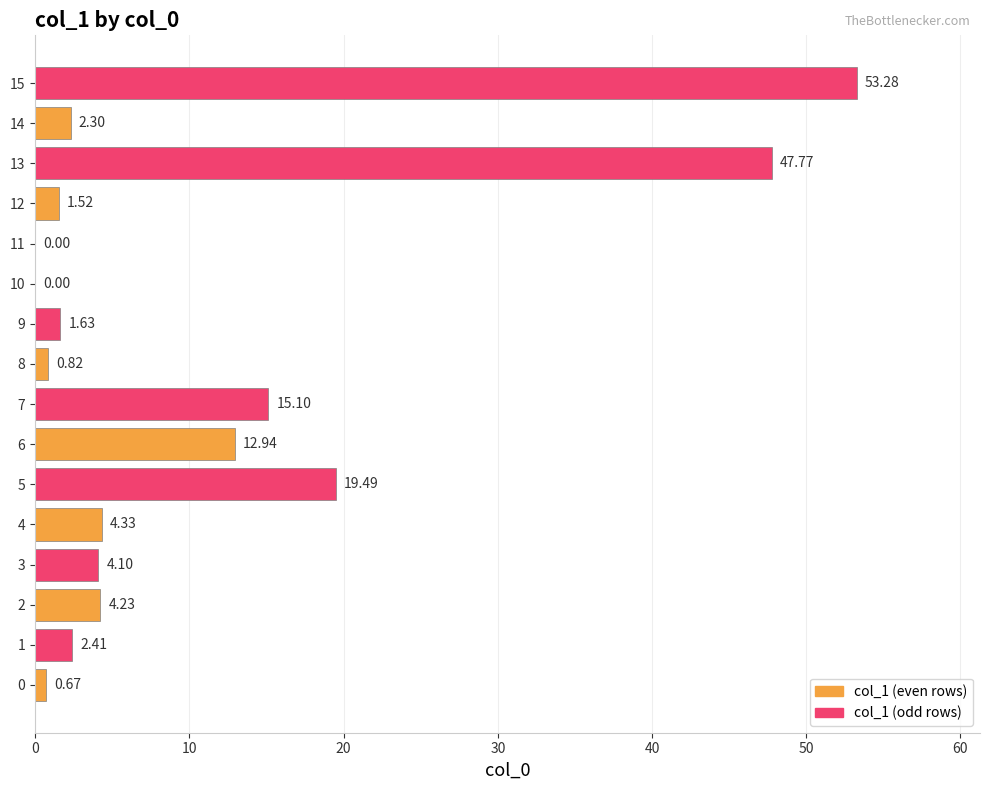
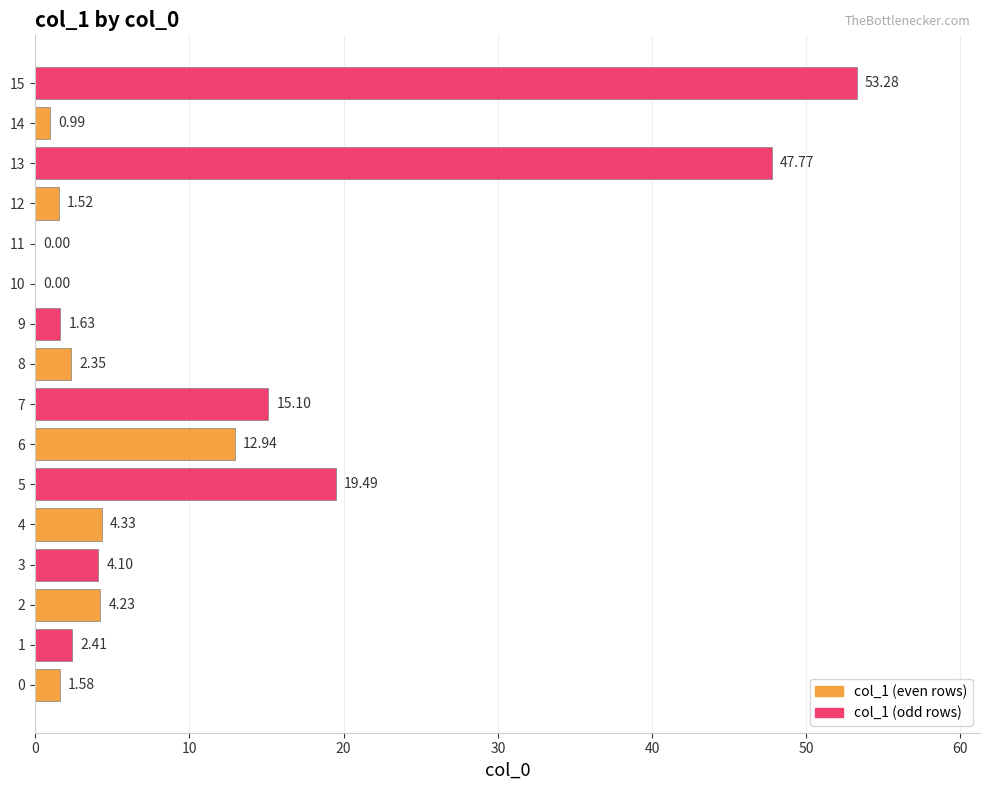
14: 2.30 -> 0.99
8: 0.82 -> 2.35
0: 0.67 -> 1.58
